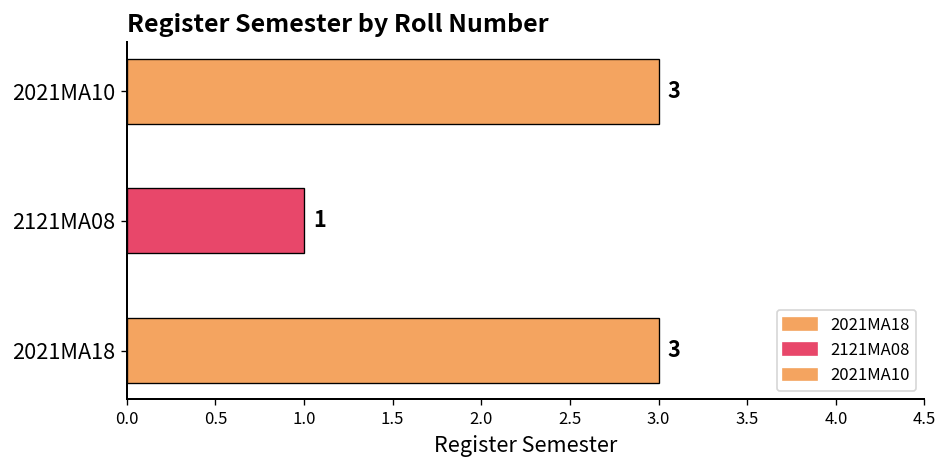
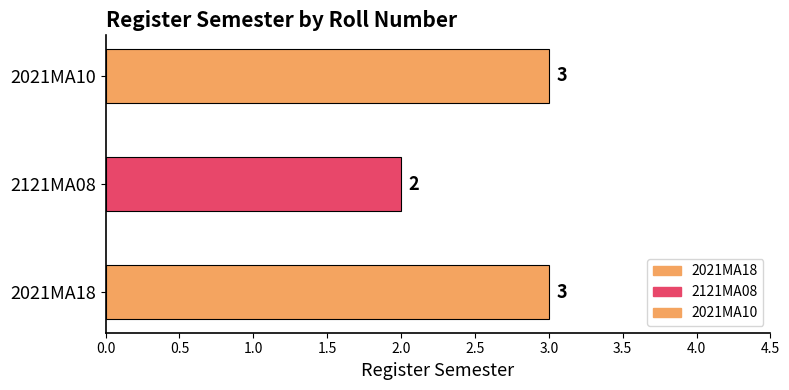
2121MA08: 1 -> 2
